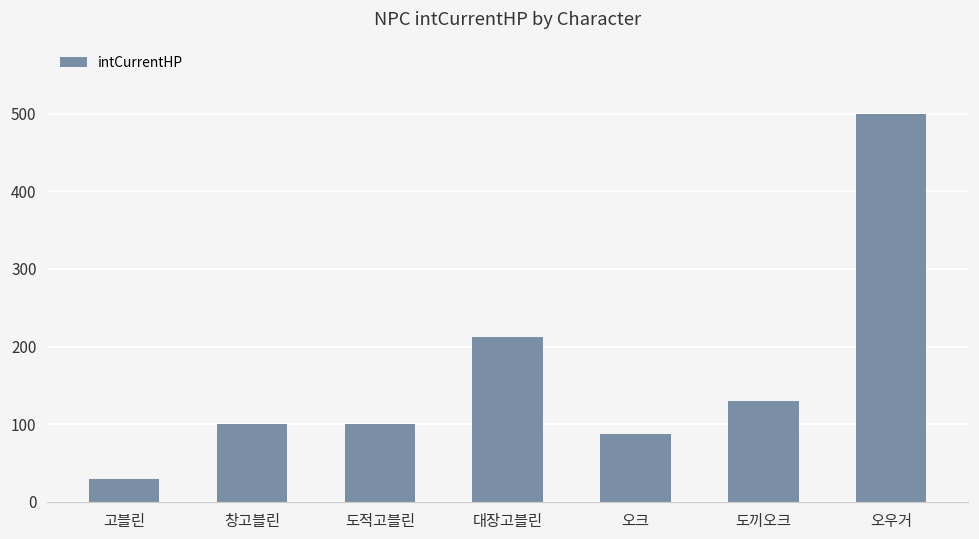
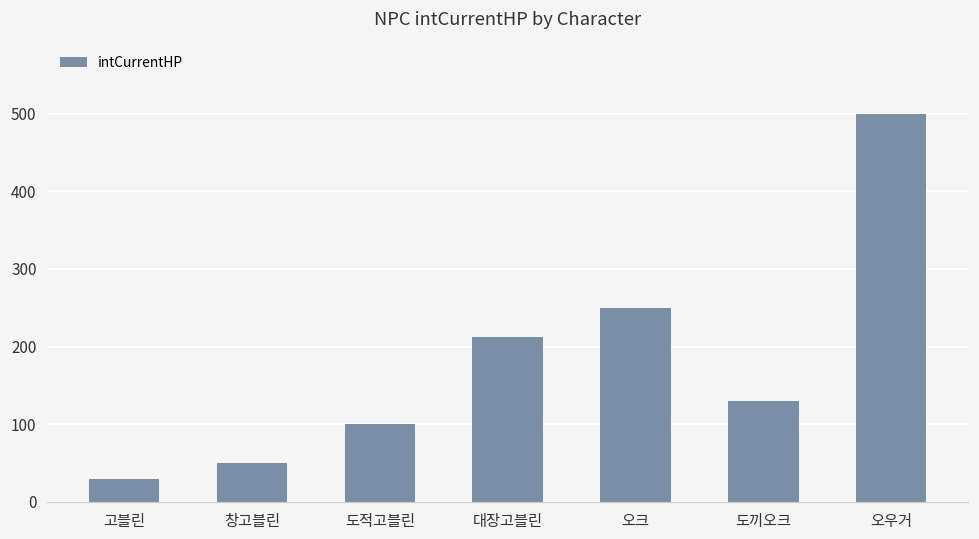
창고블린: 100 -> 50
오크: 90 -> 250
